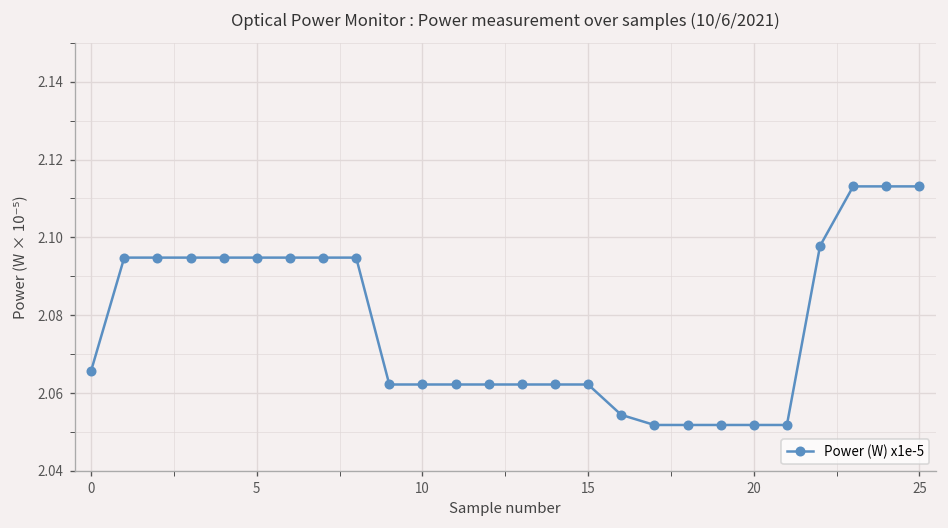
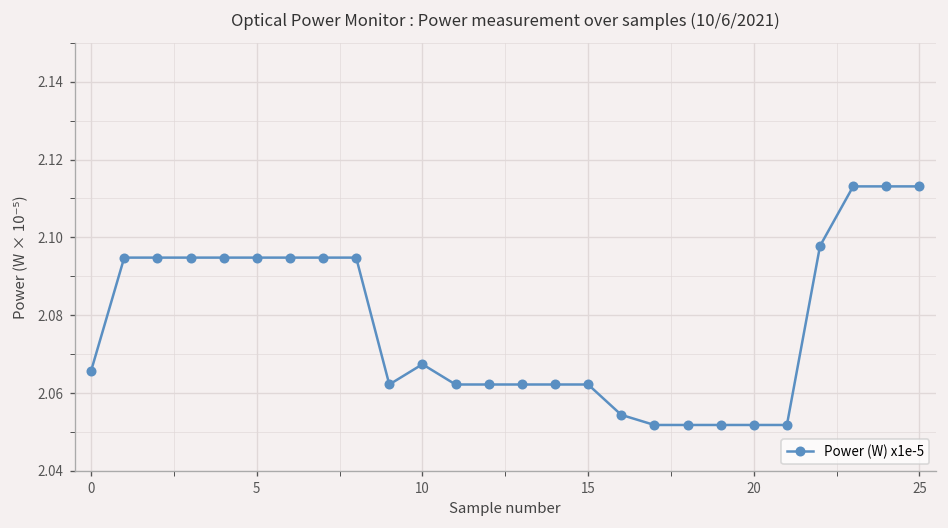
10: 2.062 -> 2.067
